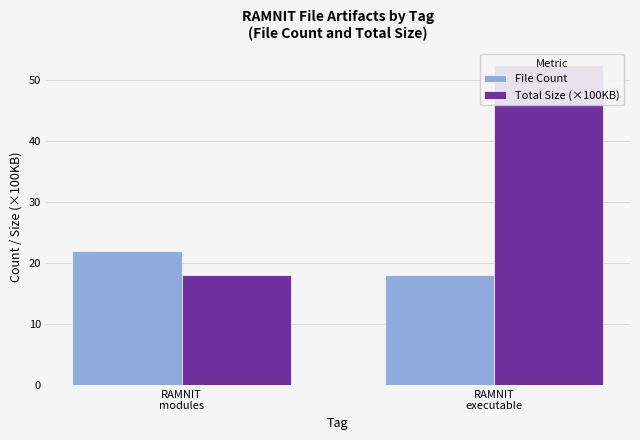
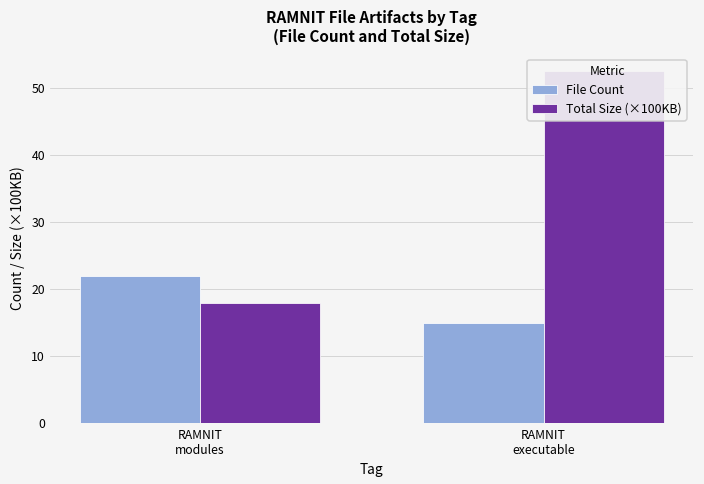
File Count, RAMNIT executable: 18 -> 15
